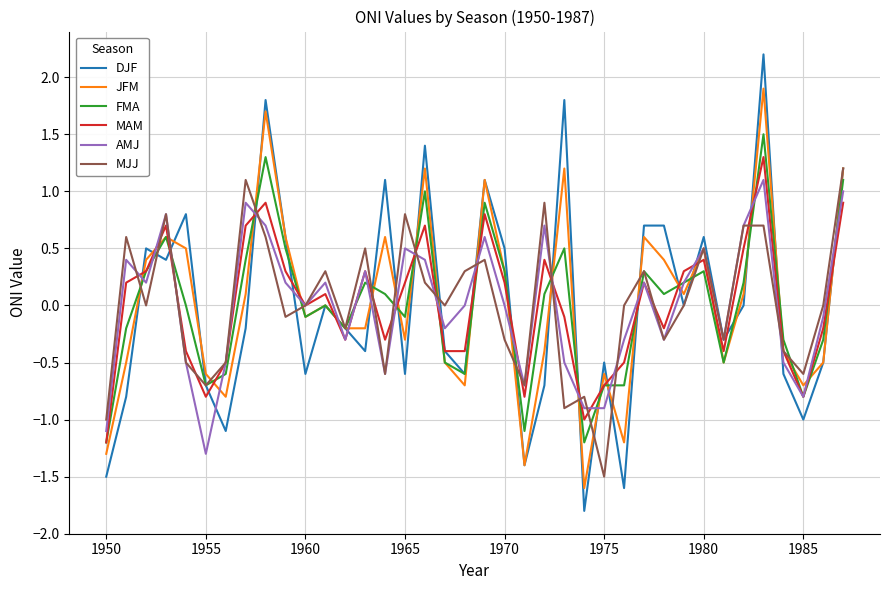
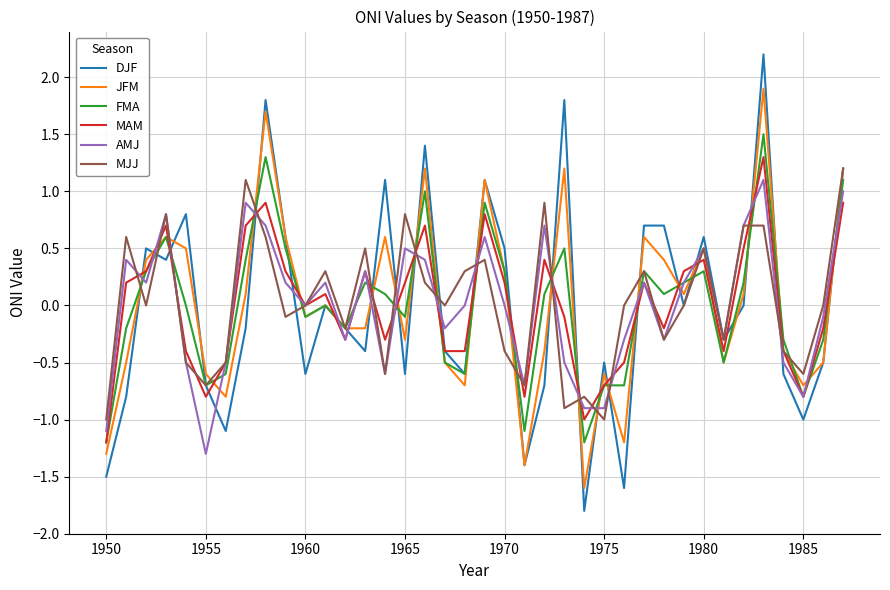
MJJ, 1970: -0.3 -> -0.4
MJJ, 1975: -1.5 -> -1.0
